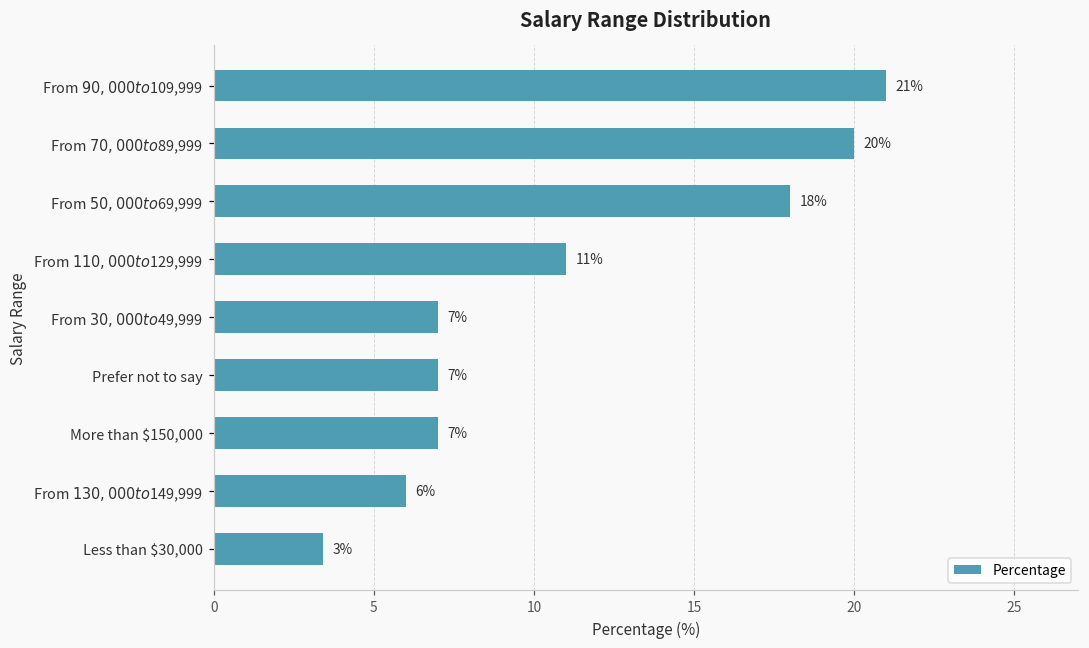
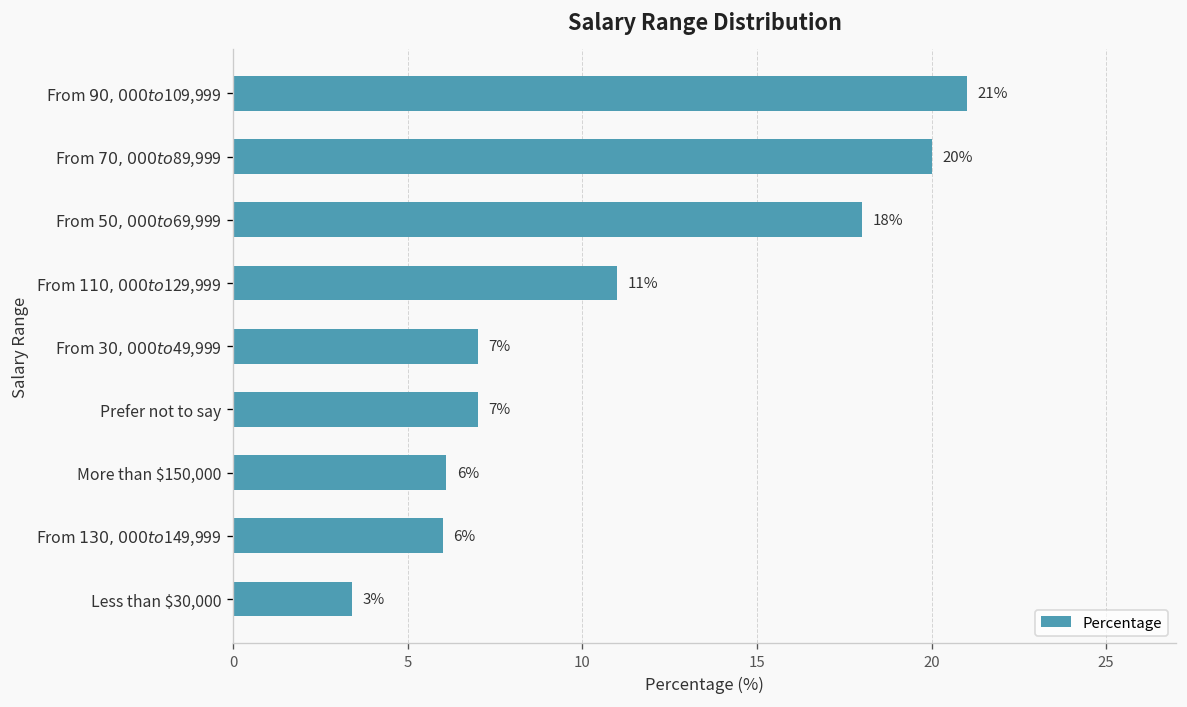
More than $150,000: 7% -> 6%
